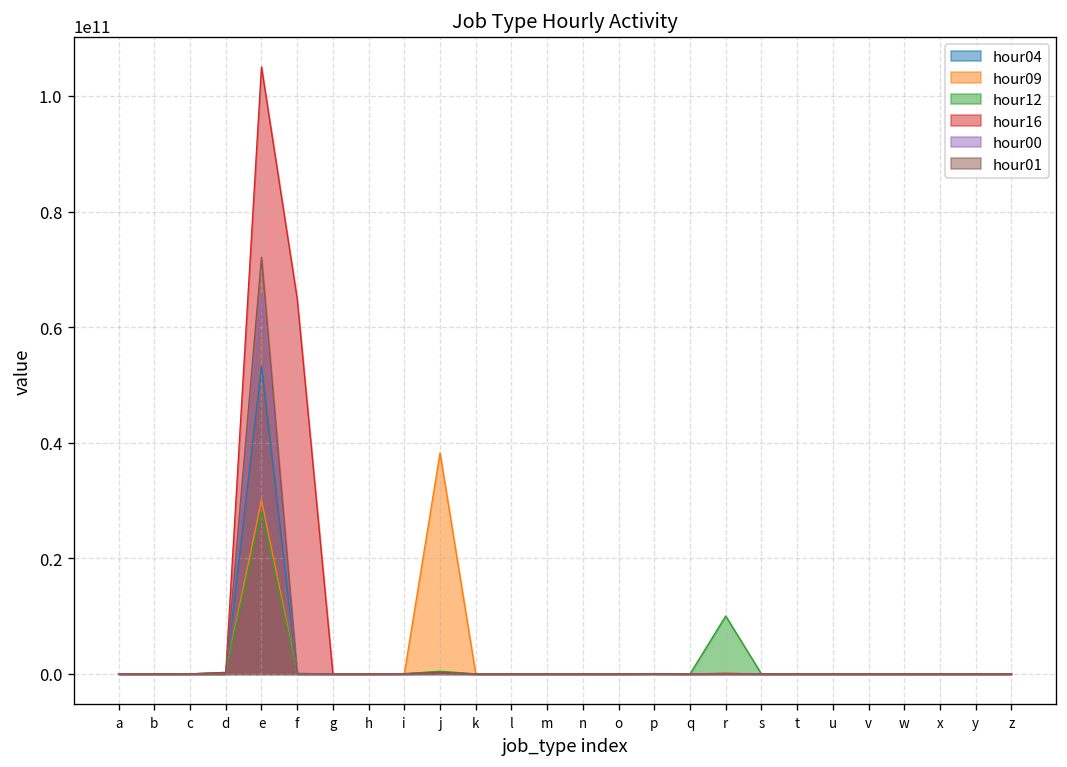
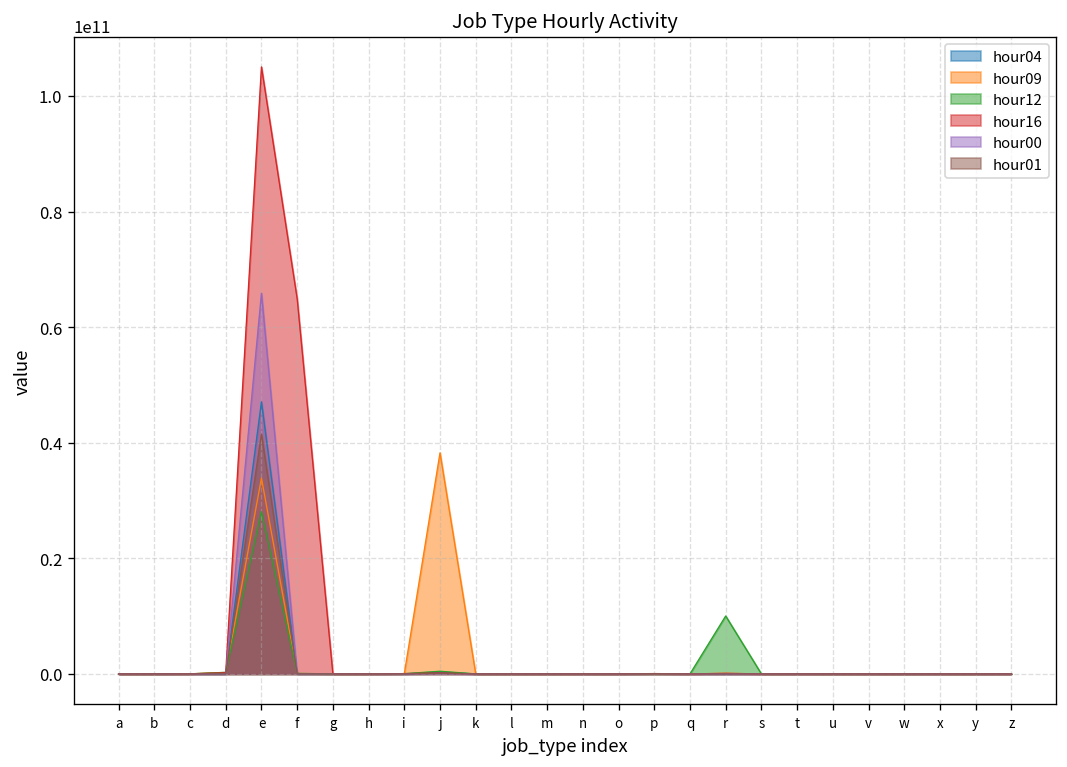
hour04, e: 53000000000 -> 47000000000
hour09, e: 30000000000 -> 34000000000
hour01, e: 72000000000 -> 41000000000
